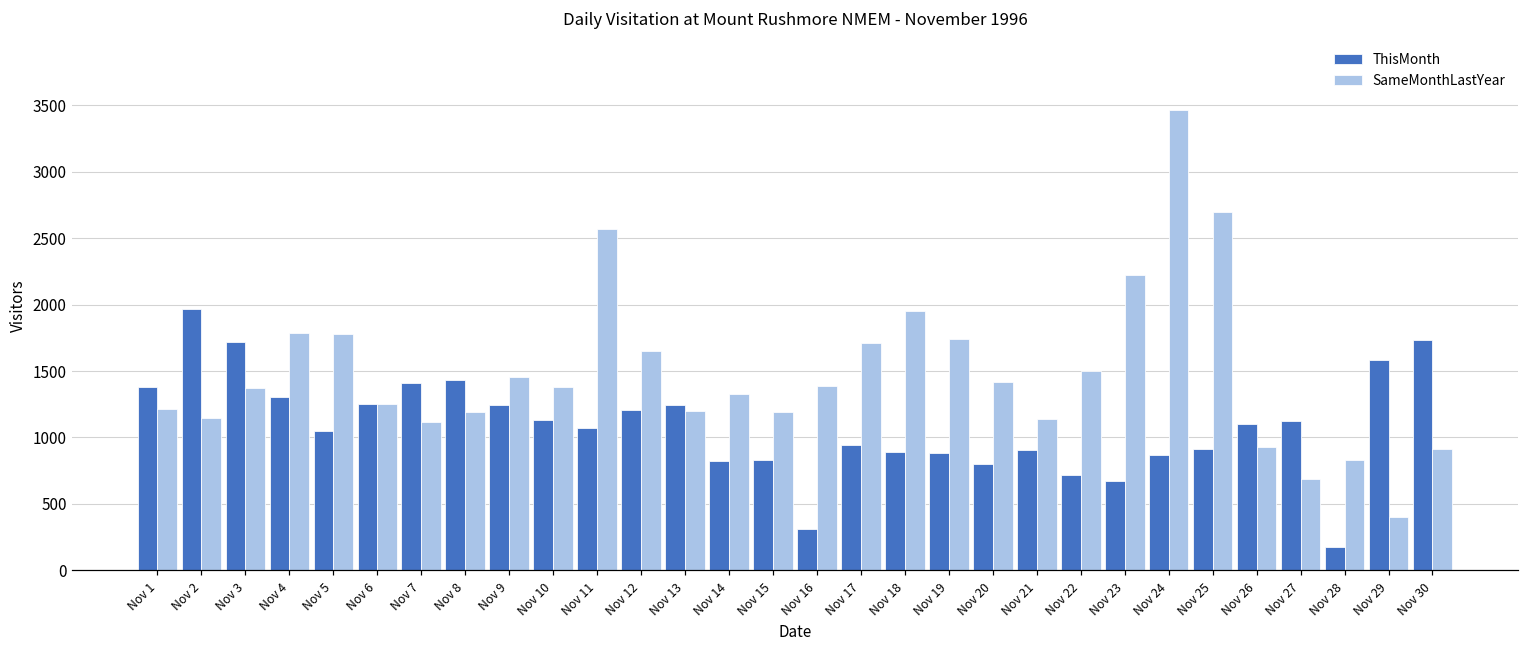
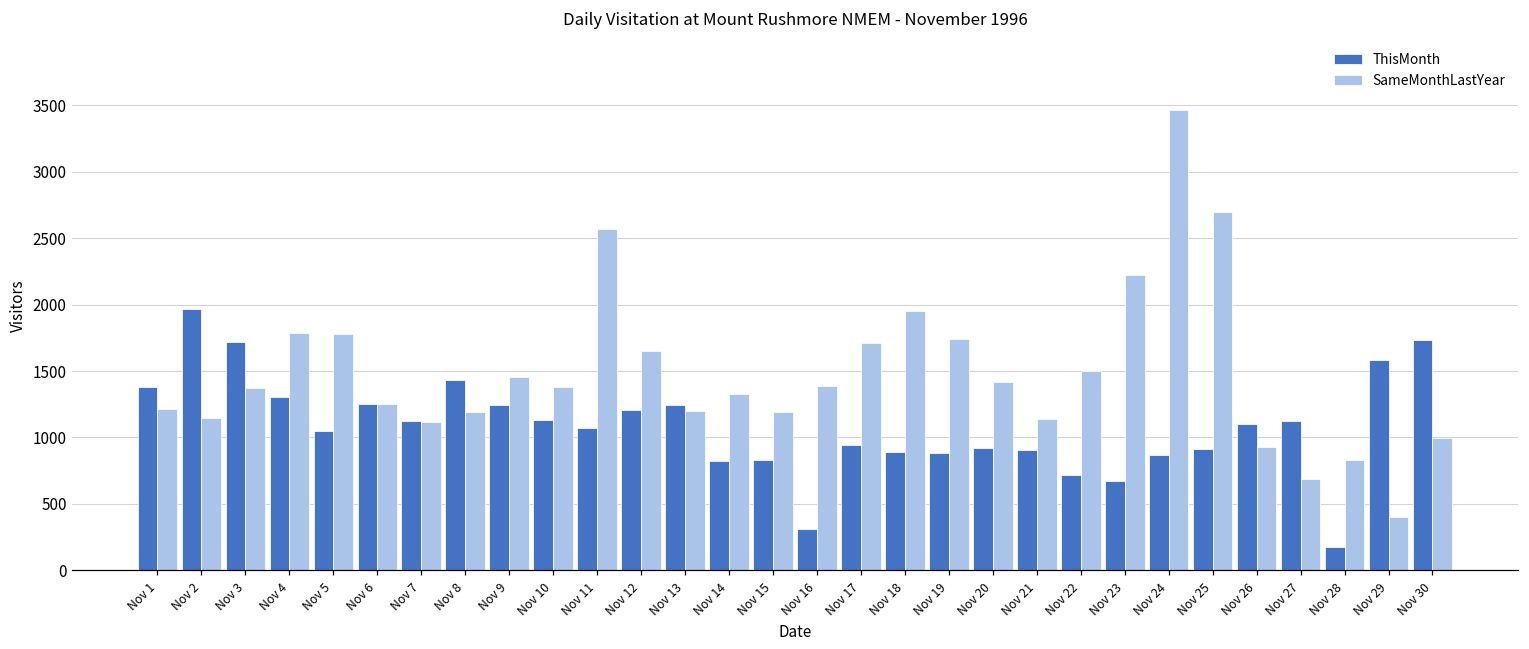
ThisMonth, Nov 7: 1410 -> 1130
ThisMonth, Nov 20: 800 -> 920
SameMonthLastYear, Nov 30: 910 -> 990
